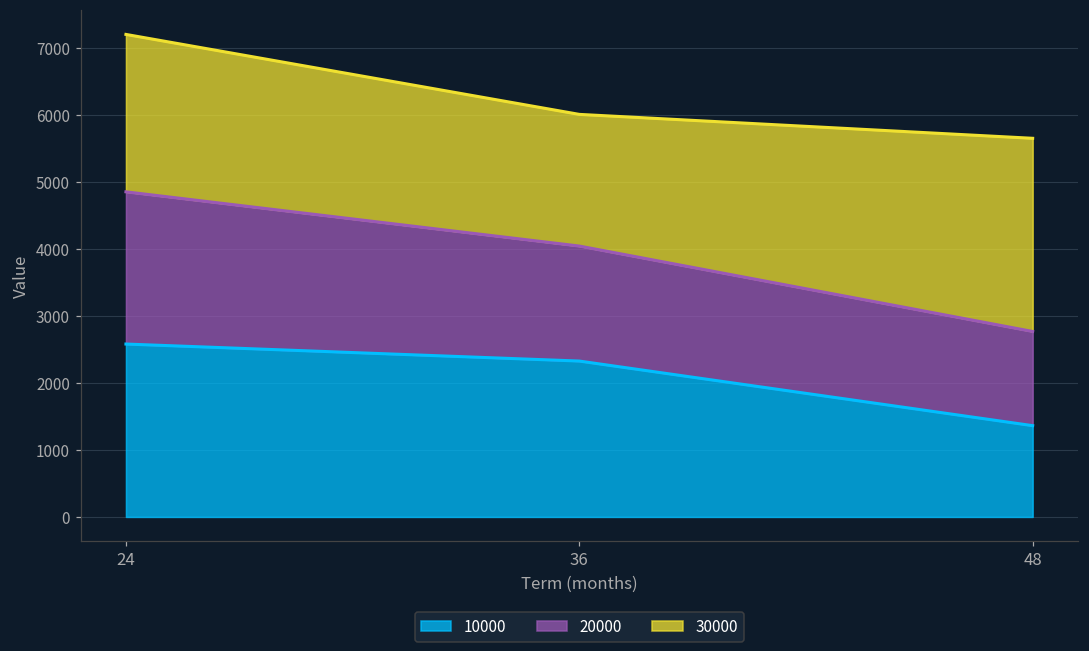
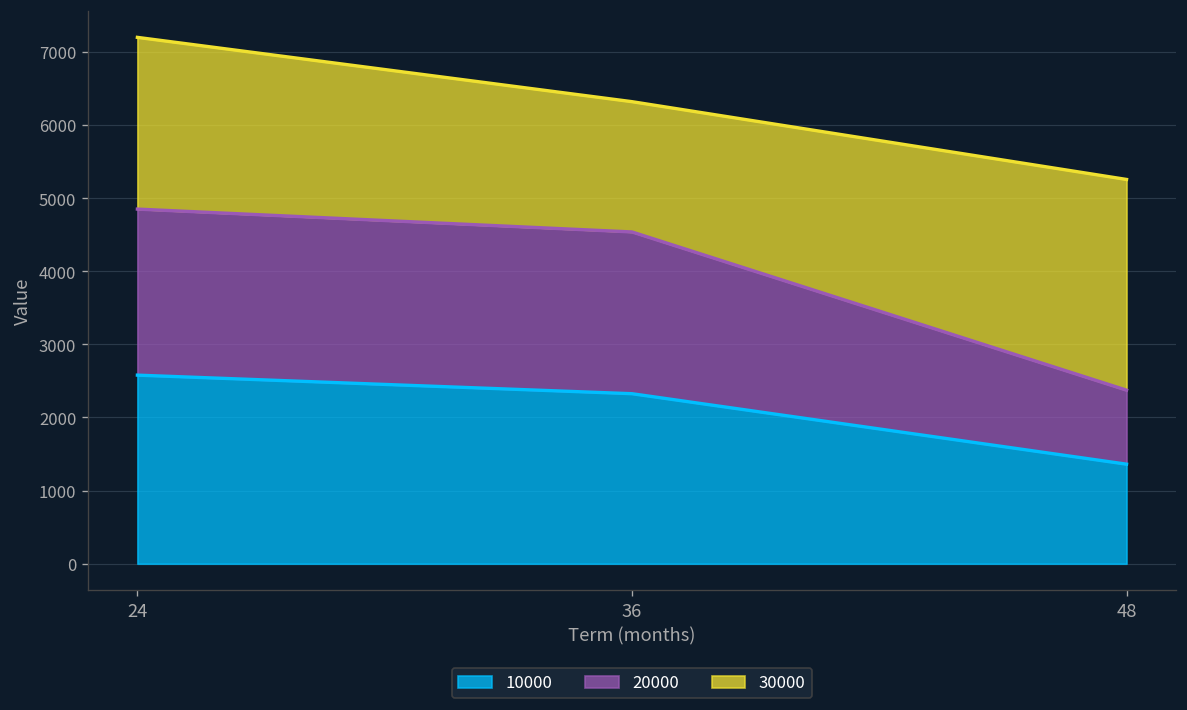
20000, 36: 1700 -> 2200
30000, 36: 2000 -> 1800
20000, 48: 1400 -> 1000
